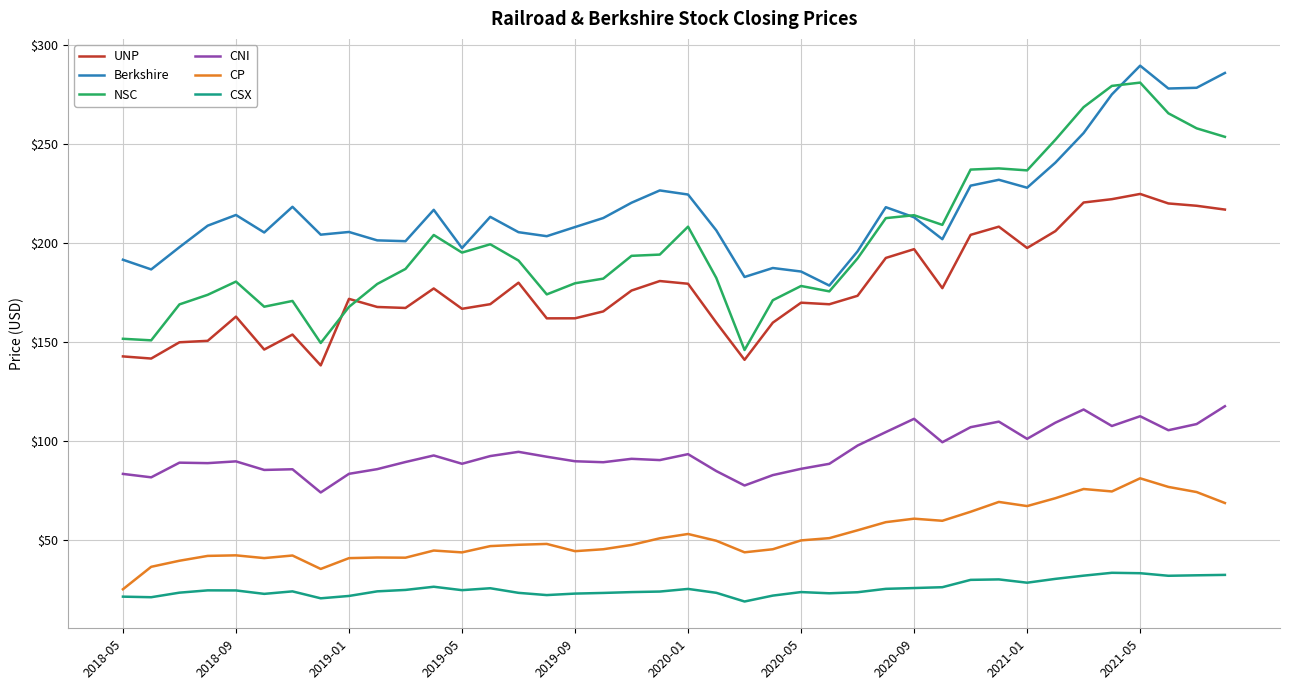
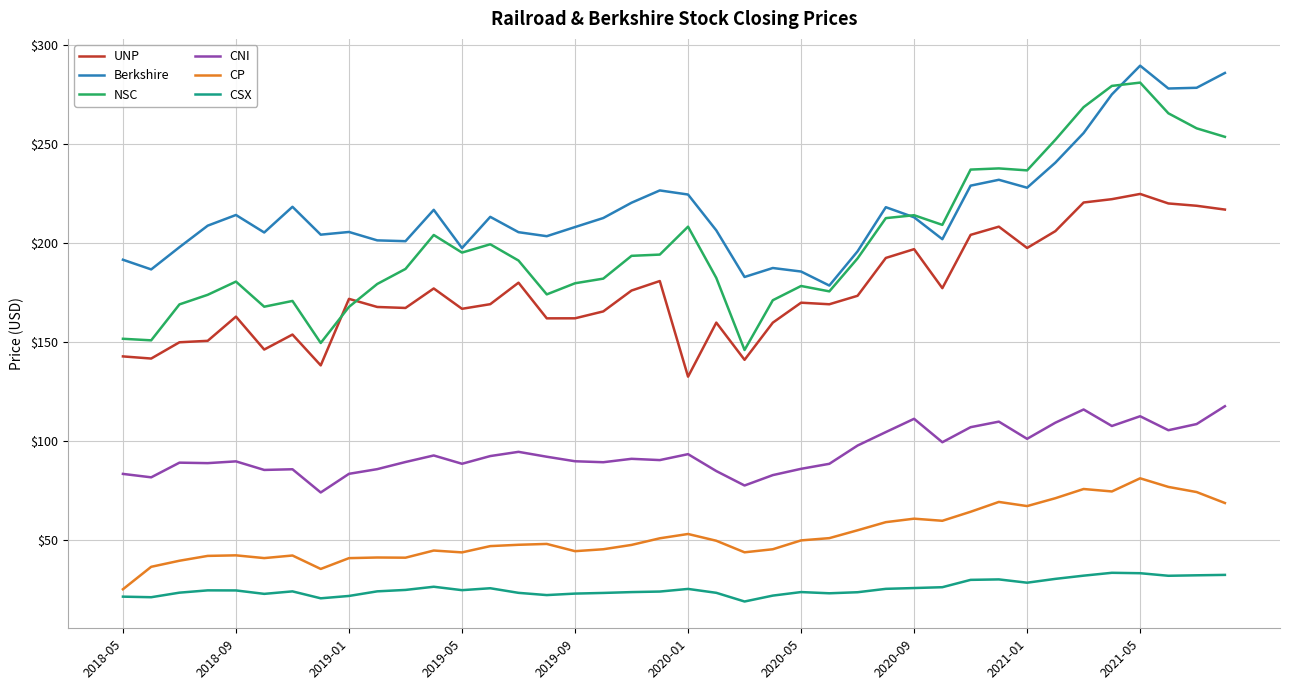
UNP, 2020-01: $179 -> $133
